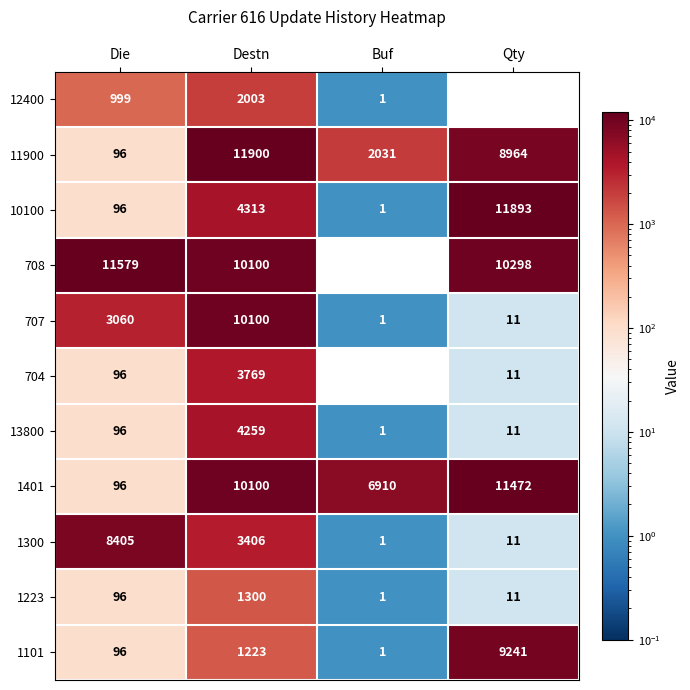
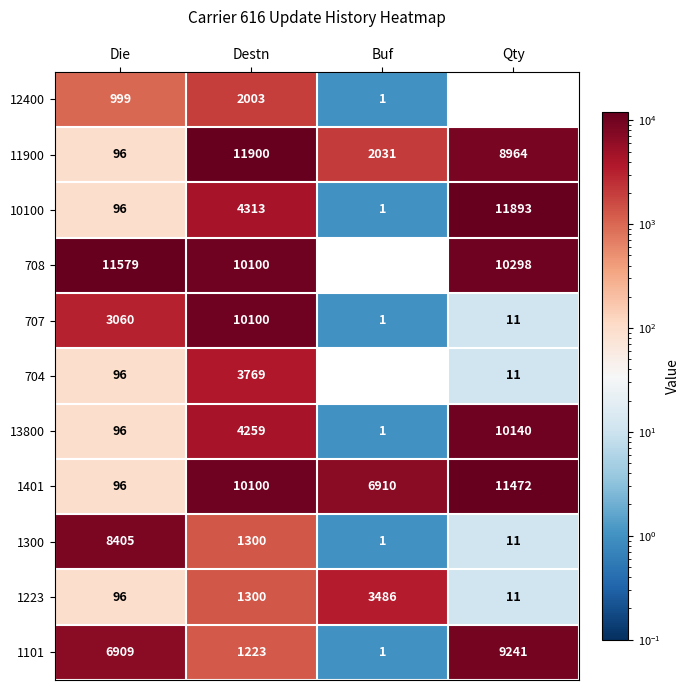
13800, Qty: 11 -> 10140
1300, Destn: 3406 -> 1300
1223, Buf: 1 -> 3486
1101, Die: 96 -> 6909
